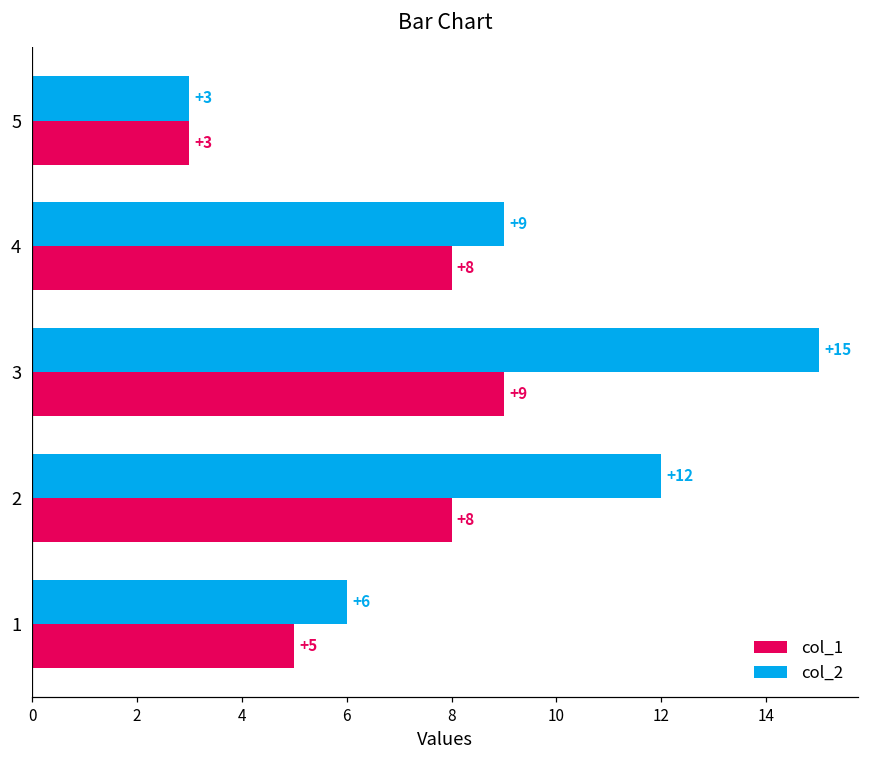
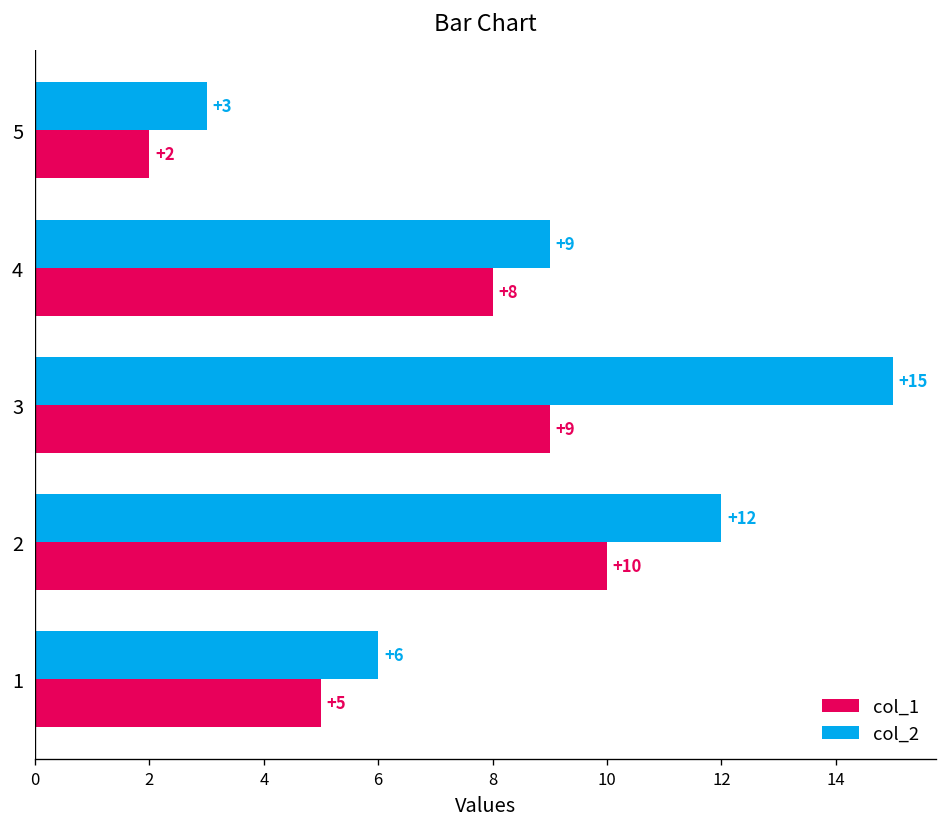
col_1, 5: +3 -> +2
col_1, 2: +8 -> +10
